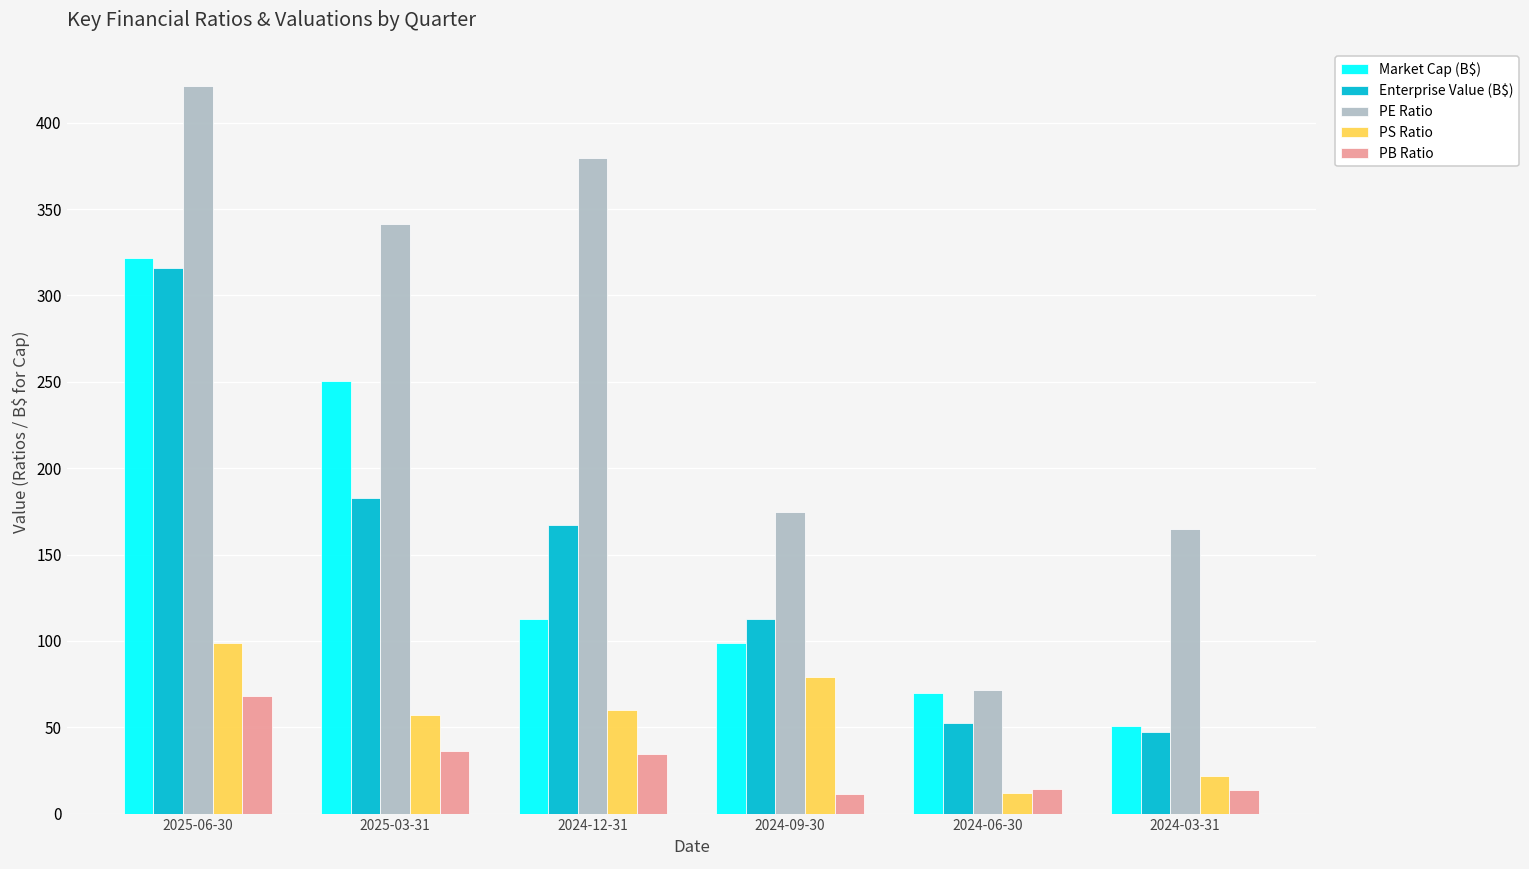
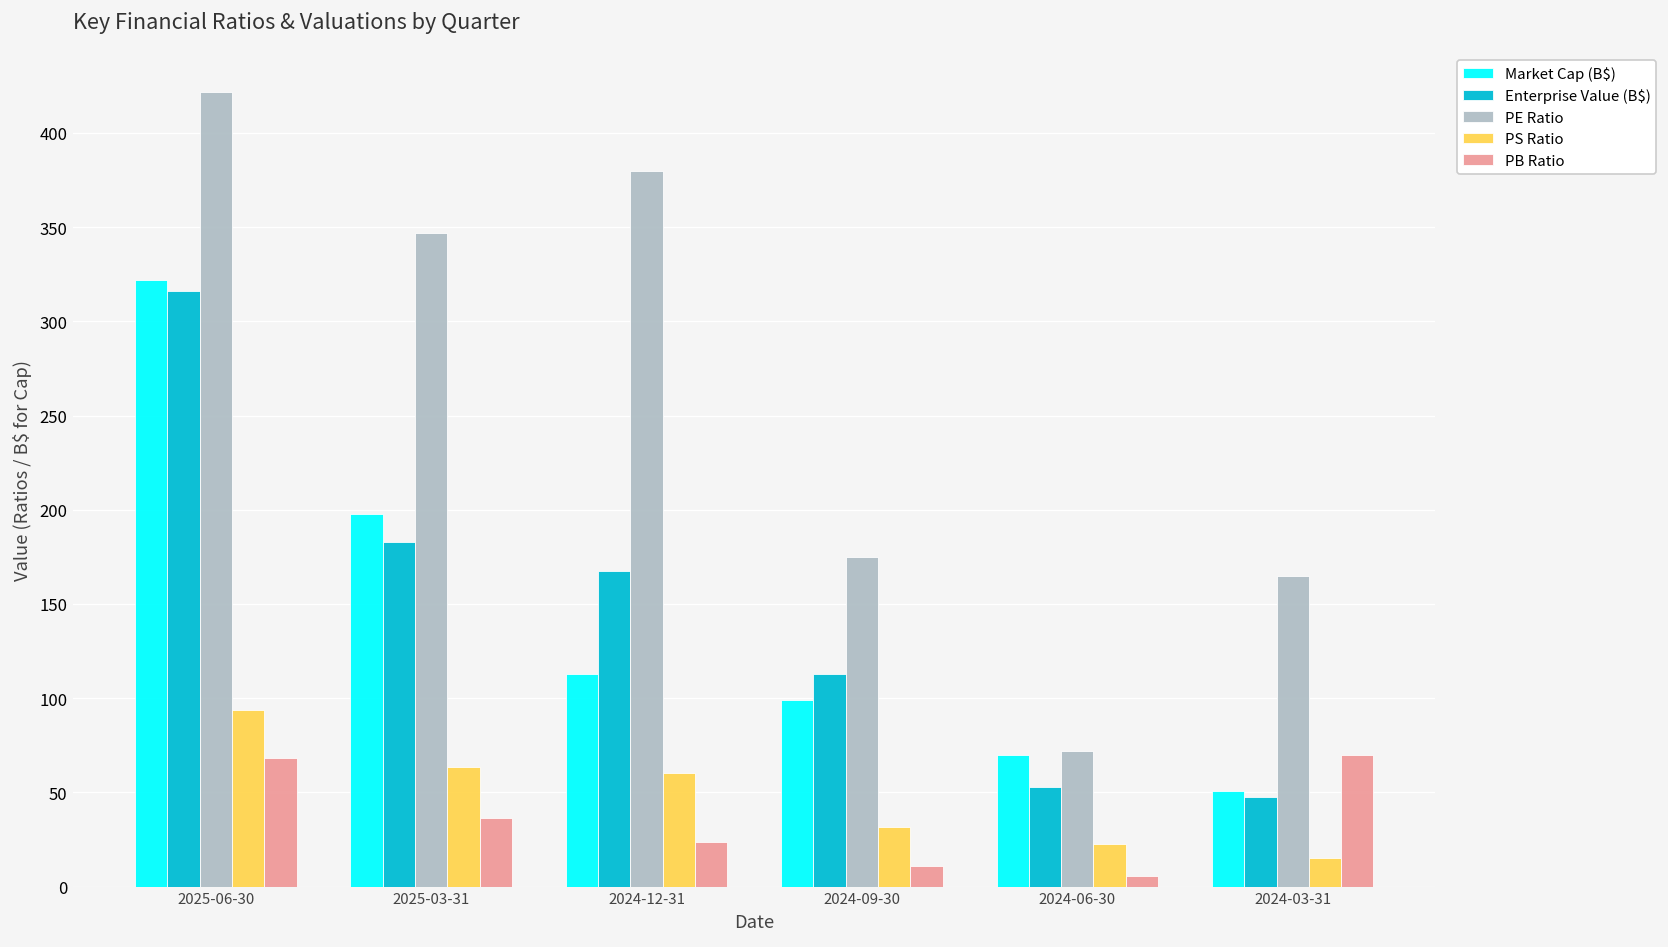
PS Ratio, 2025-06-30: 99 -> 94
Market Cap (B$), 2025-03-31: 251 -> 198
PE Ratio, 2025-03-31: 341 -> 347
PS Ratio, 2025-03-31: 57 -> 64
PB Ratio, 2024-12-31: 34 -> 24
PS Ratio, 2024-09-30: 79 -> 31
PS Ratio, 2024-06-30: 12 -> 23
PB Ratio, 2024-06-30: 14 -> 5
PS Ratio, 2024-03-31: 22 -> 15
PB Ratio, 2024-03-31: 13 -> 70
